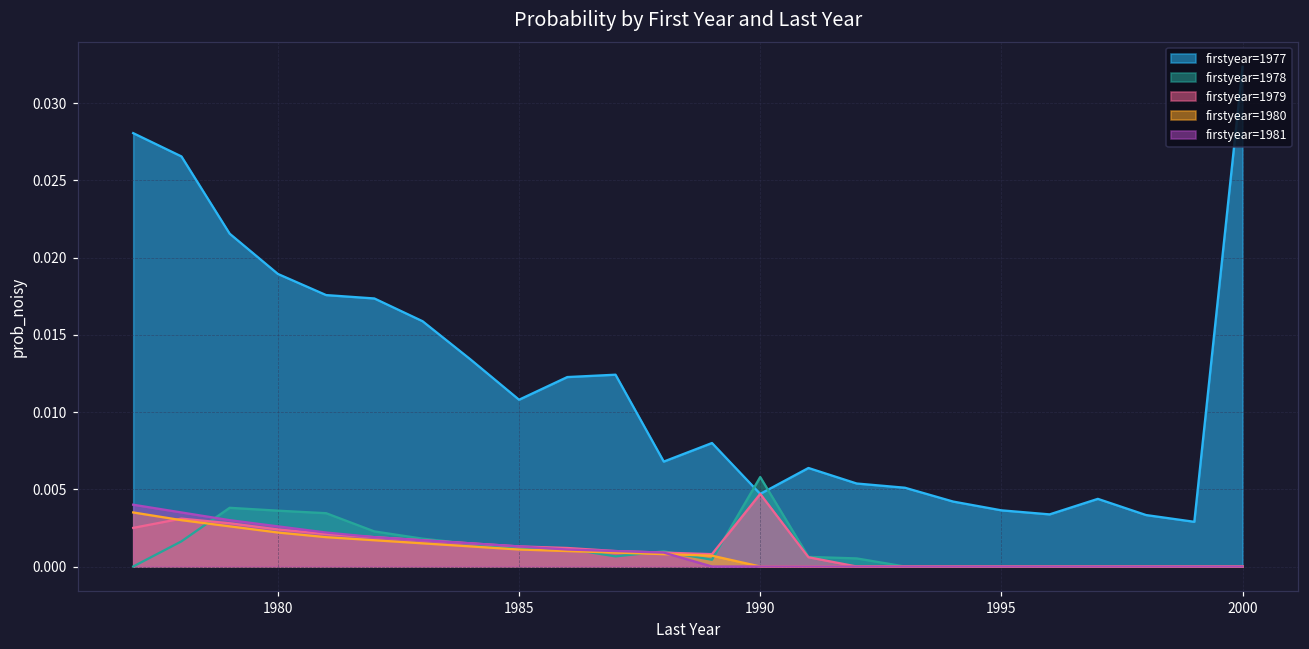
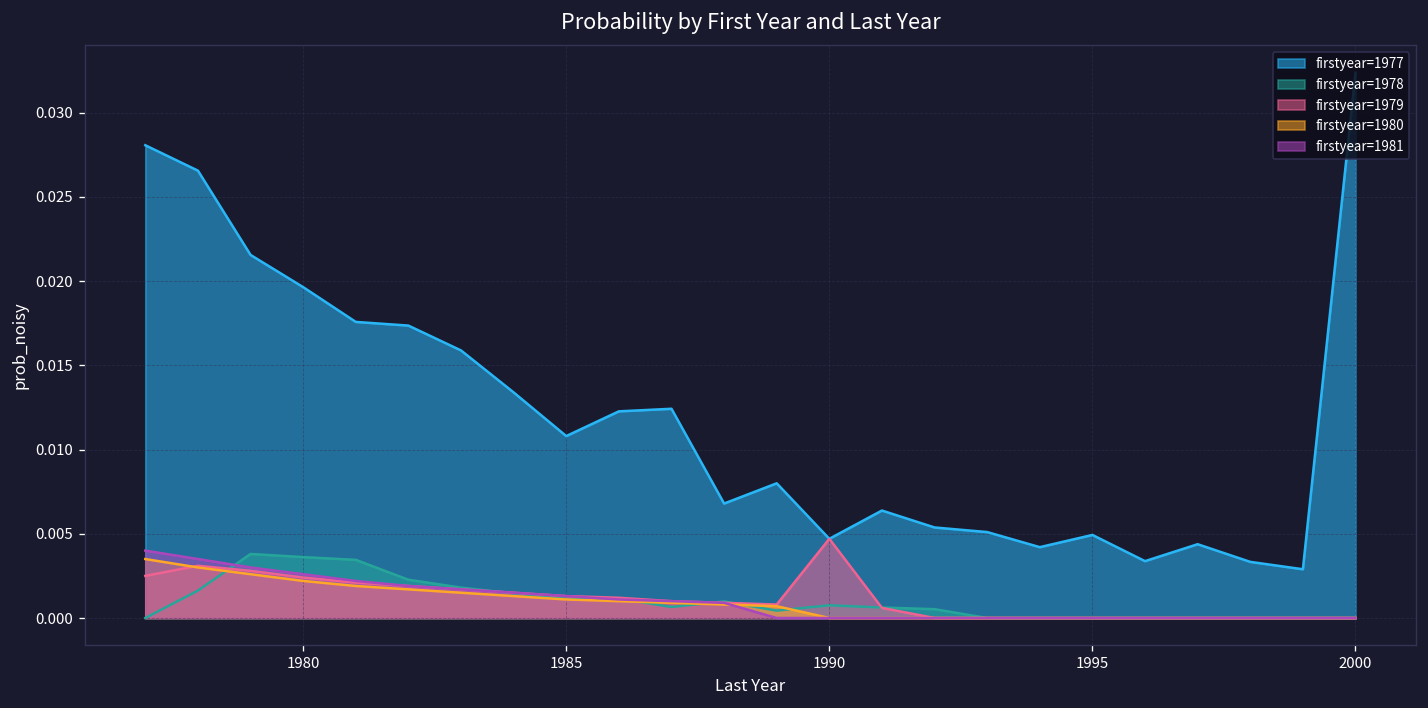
firstyear=1977, 1980: 0.0189 -> 0.0196
firstyear=1978, 1990: 0.0058 -> 0.0008
firstyear=1977, 1995: 0.0036 -> 0.0049
